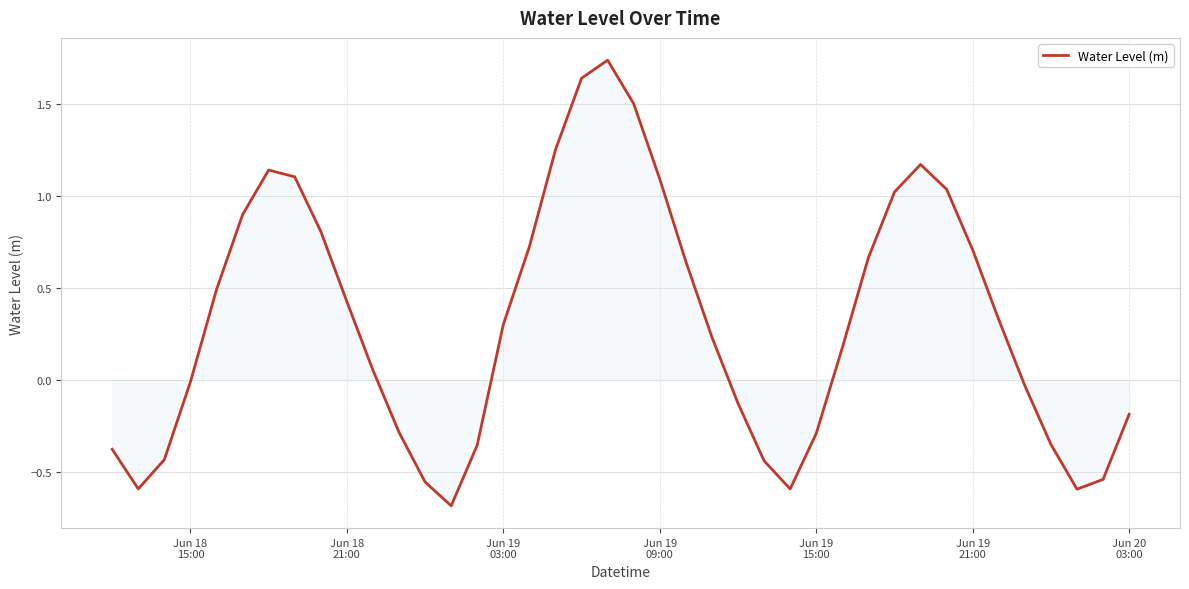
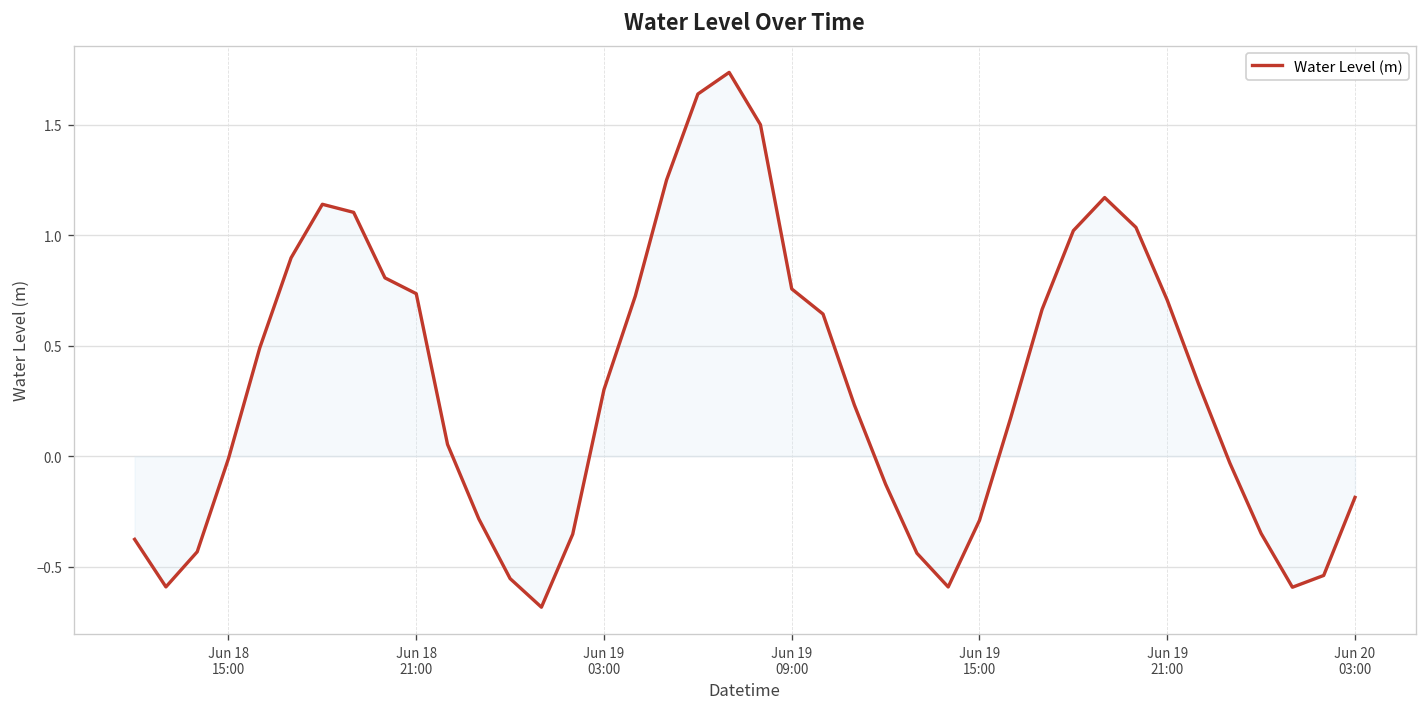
Water Level (m), Jun 18 21:00: 0.43 -> 0.74
Water Level (m), Jun 19 09:00: 1.09 -> 0.76
